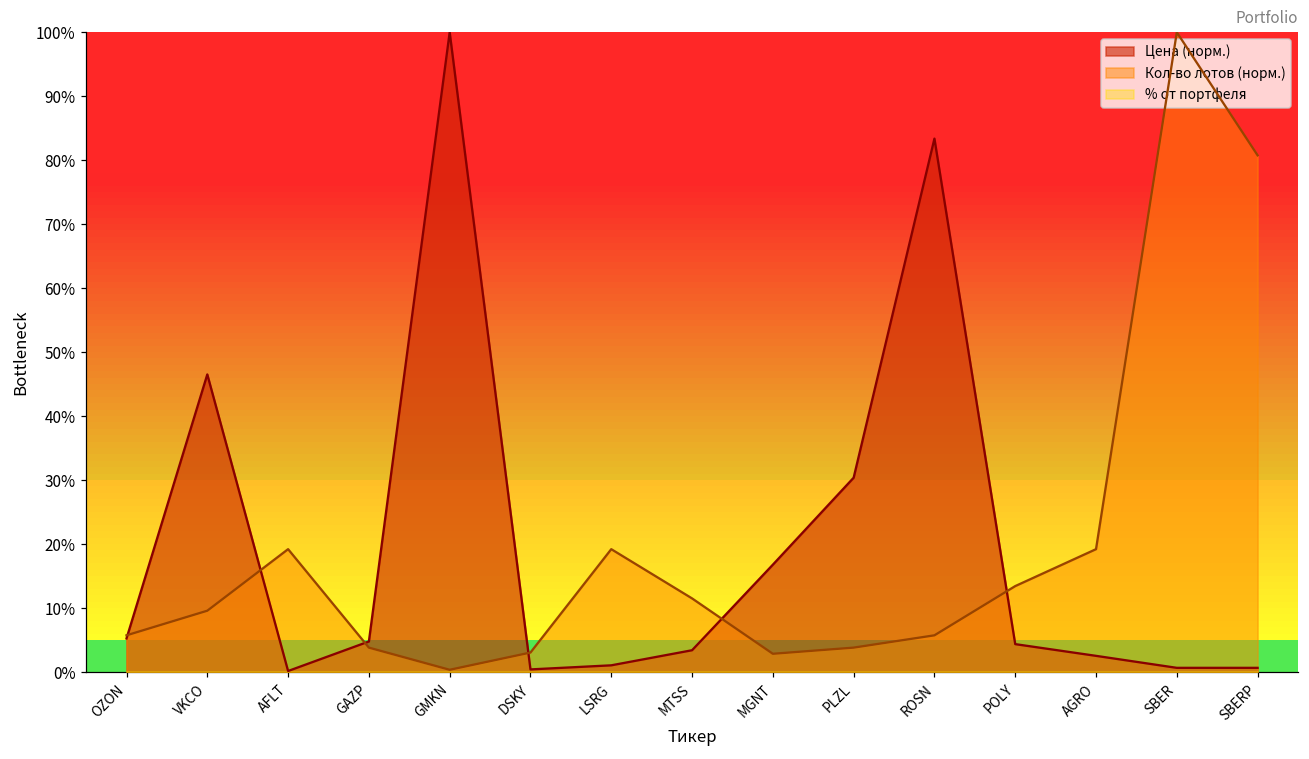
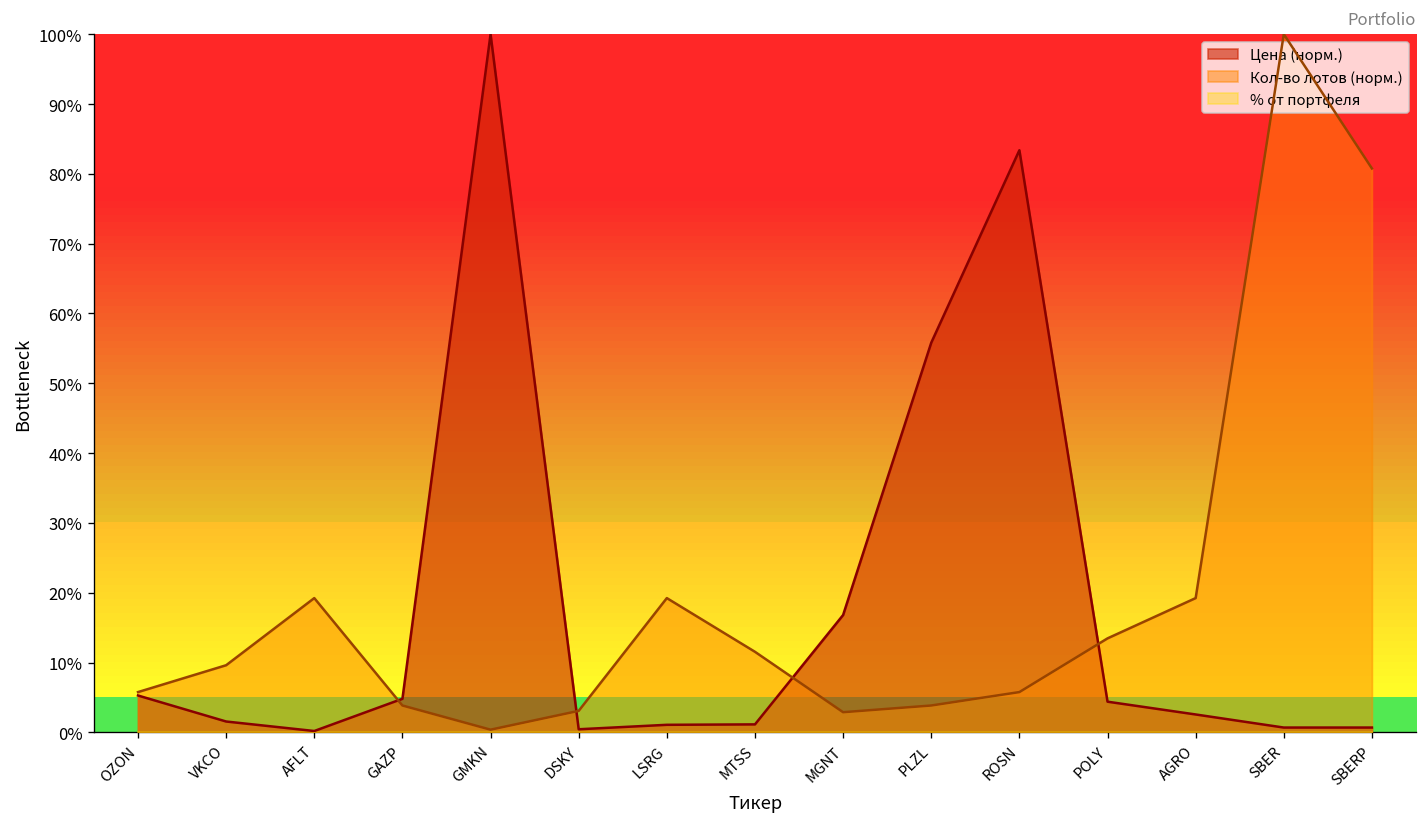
Цена (норм.), VKCO: 47% -> 2%
Цена (норм.), MTSS: 3% -> 1%
Цена (норм.), PLZL: 30% -> 56%
